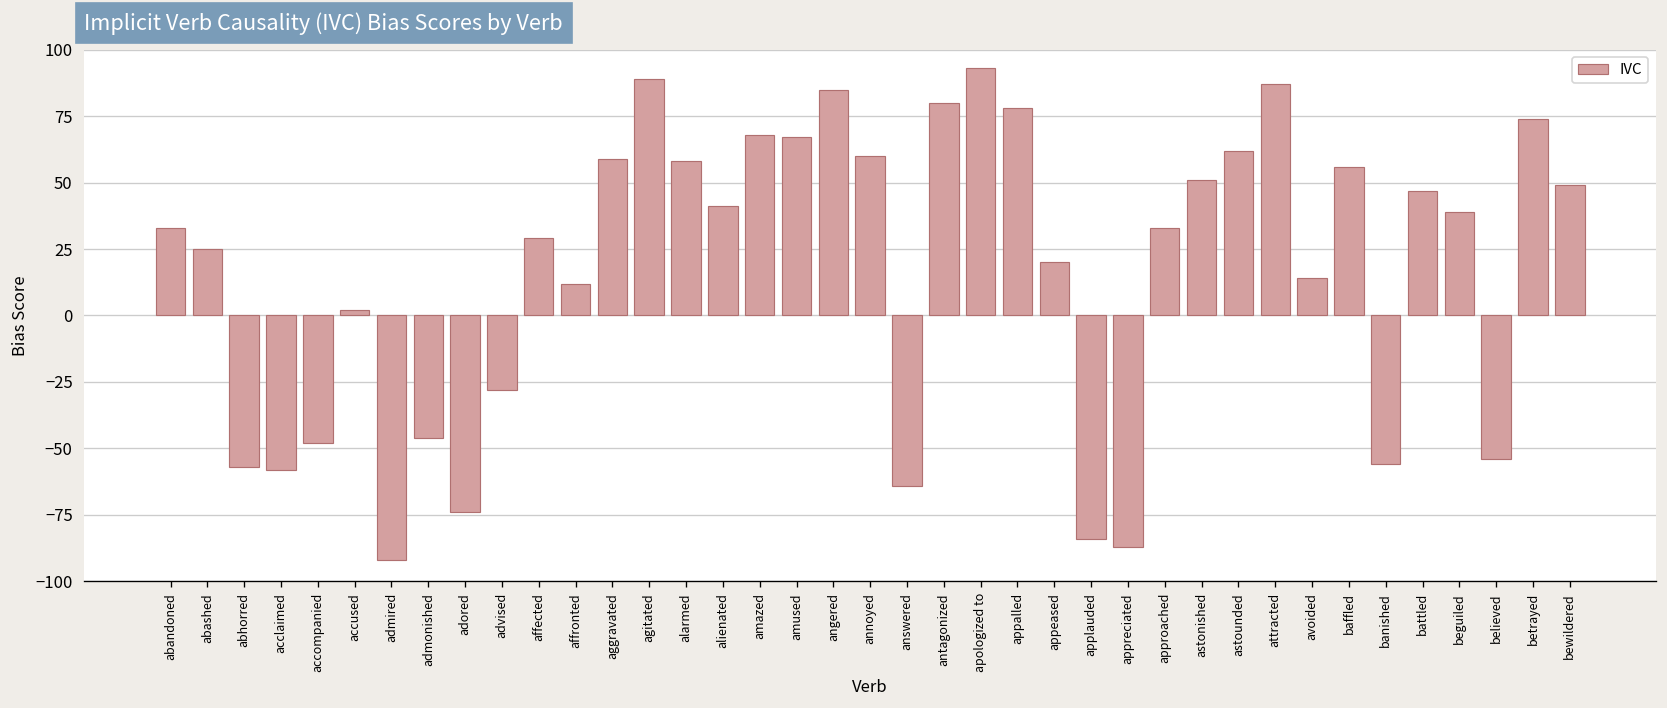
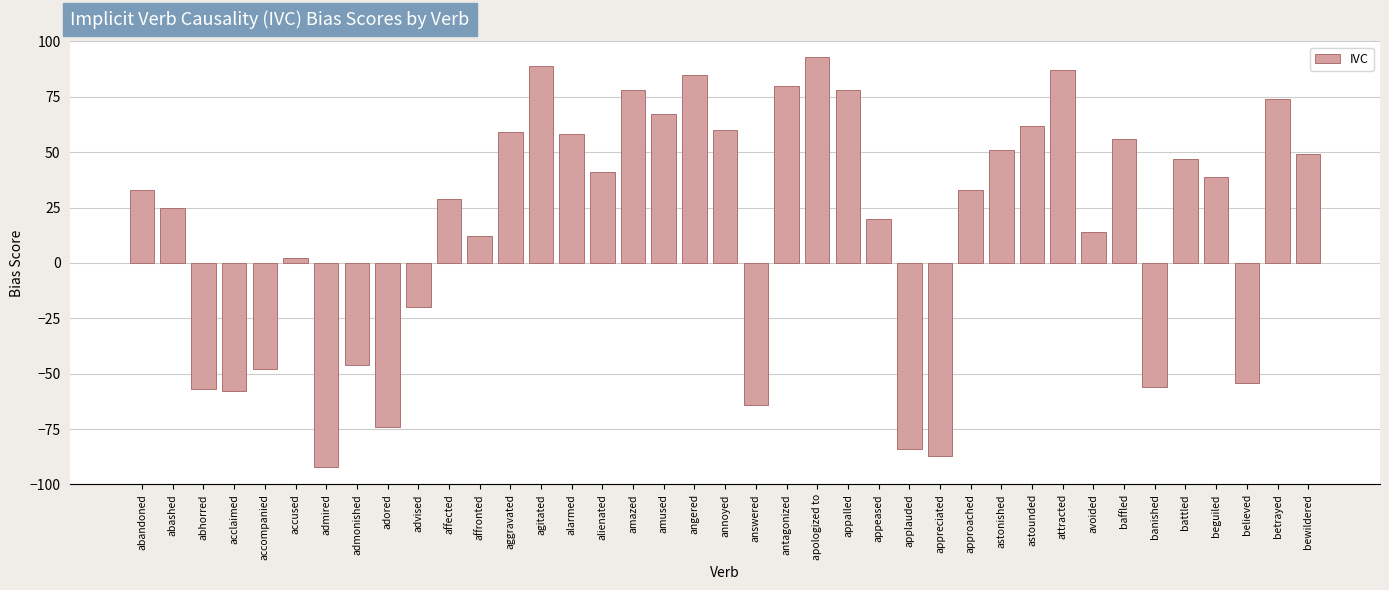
advised: -28 -> -20
amazed: 68 -> 78
